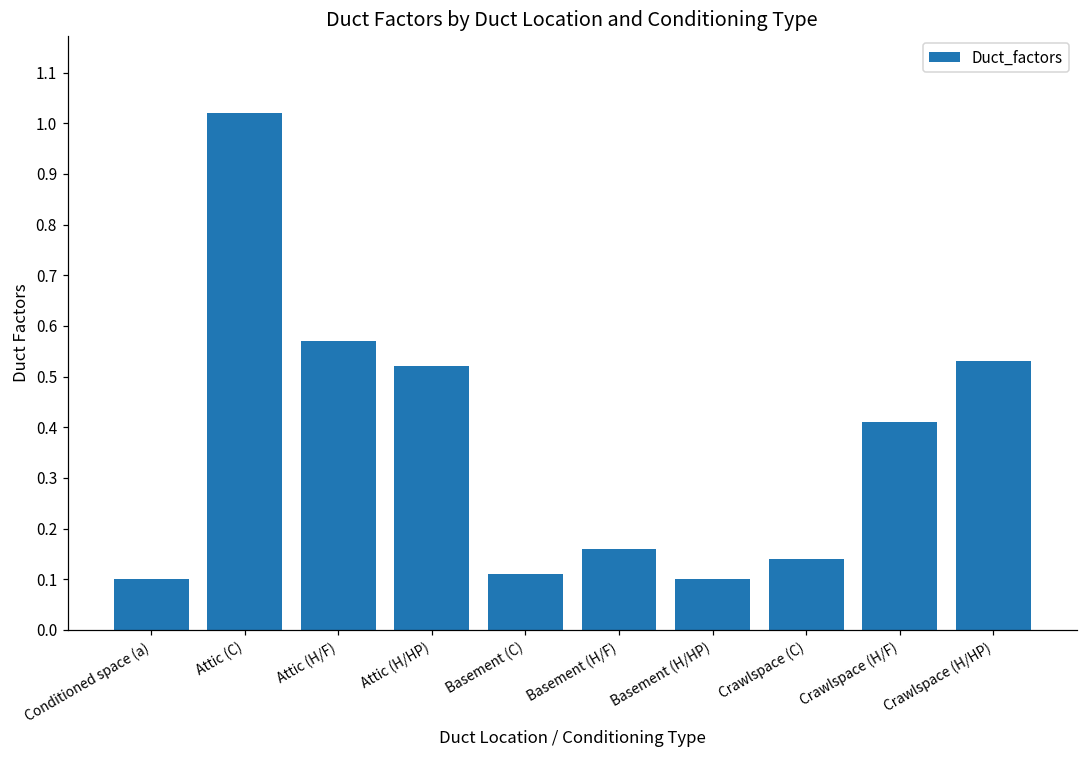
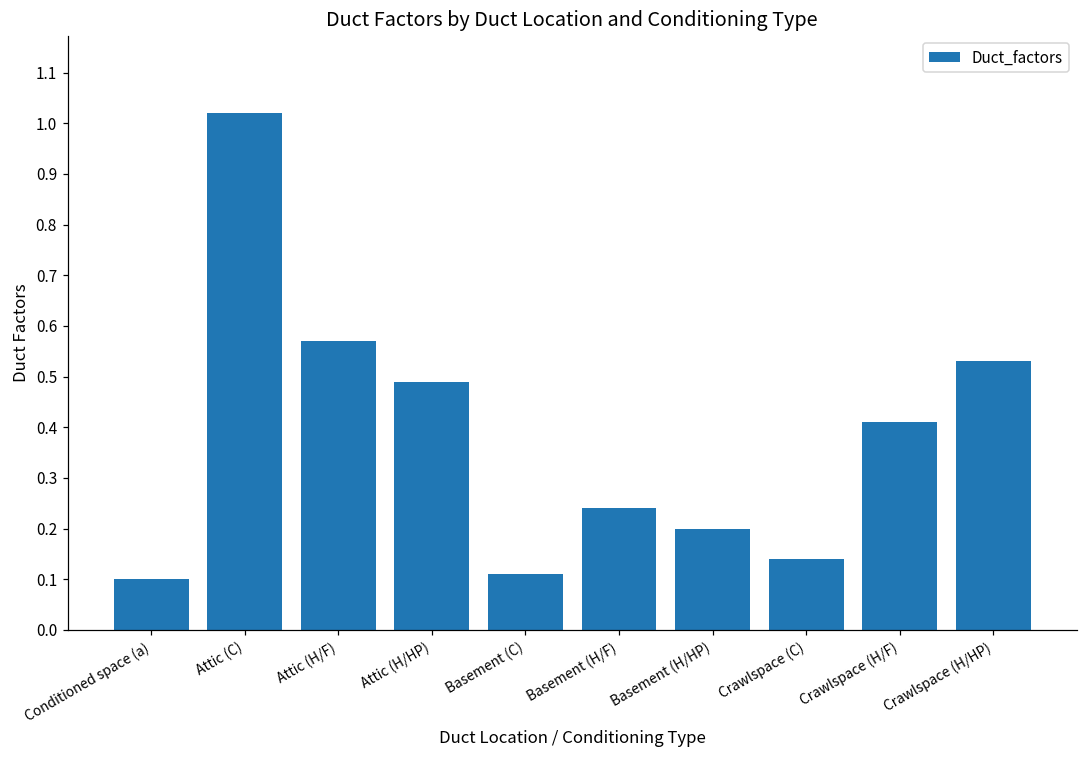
Attic (H/HP): 0.52 -> 0.49
Basement (H/F): 0.16 -> 0.24
Basement (H/HP): 0.1 -> 0.2
